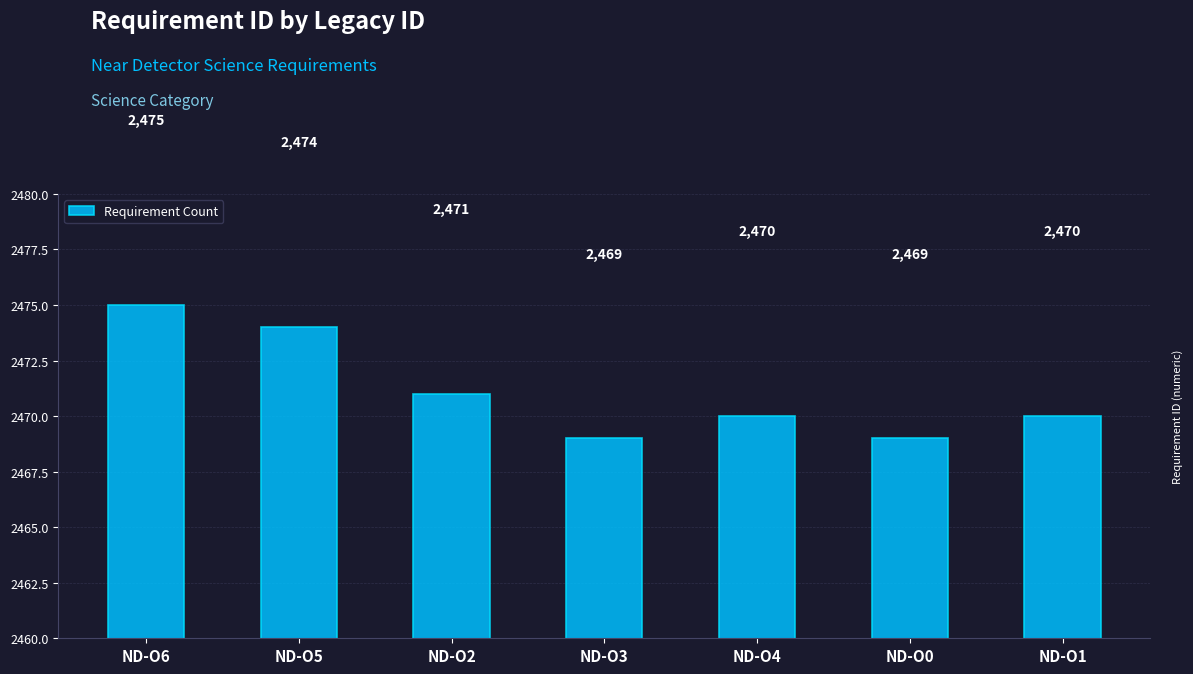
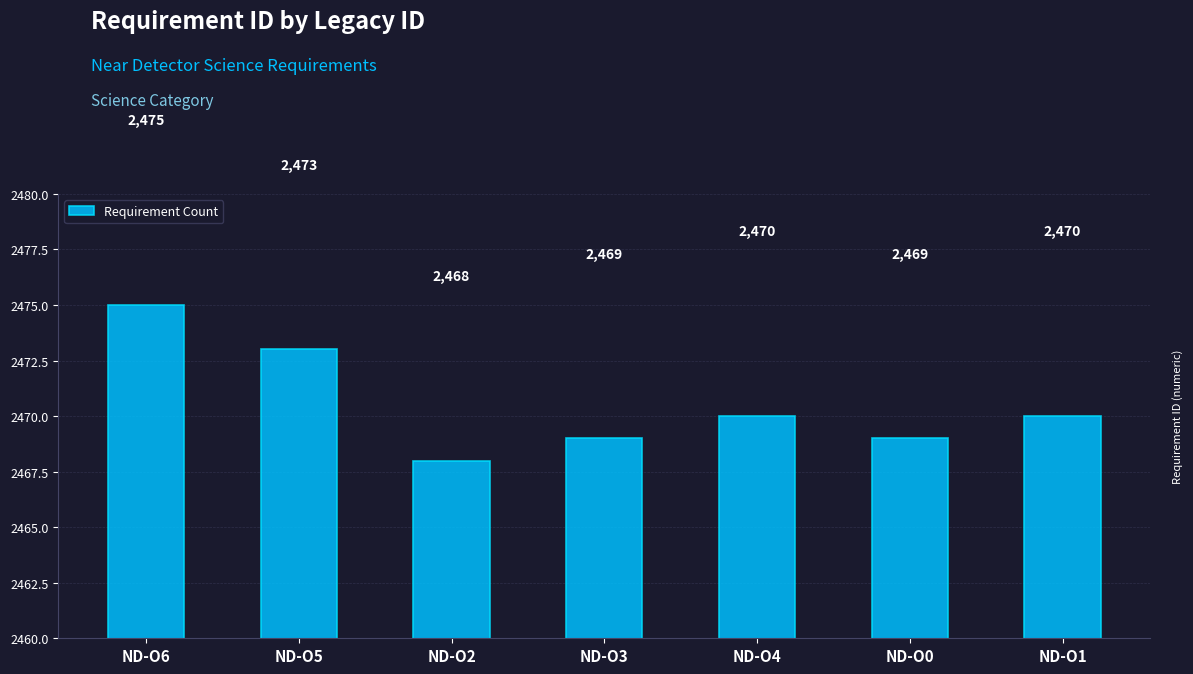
ND-O5: 2,474 -> 2,473
ND-O2: 2,471 -> 2,468
